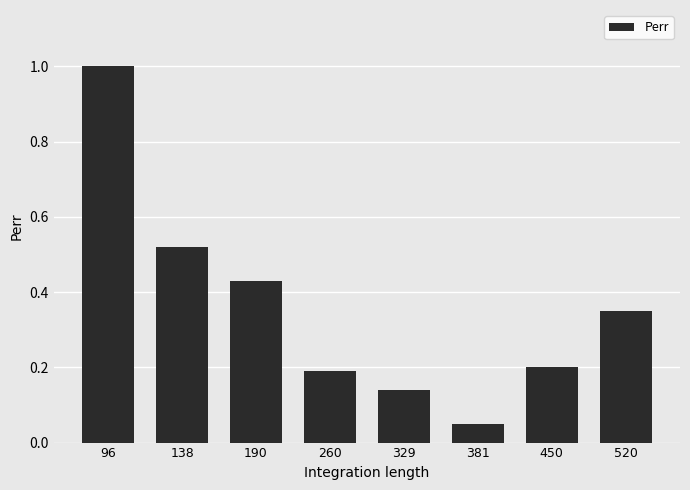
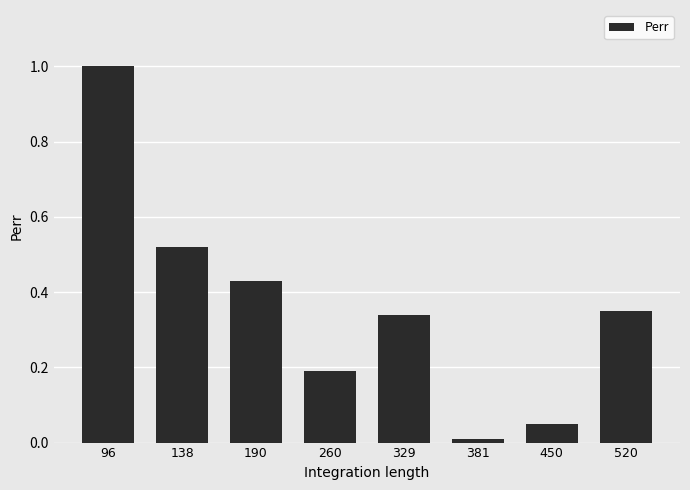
329: 0.14 -> 0.34
381: 0.05 -> 0.01
450: 0.20 -> 0.05
